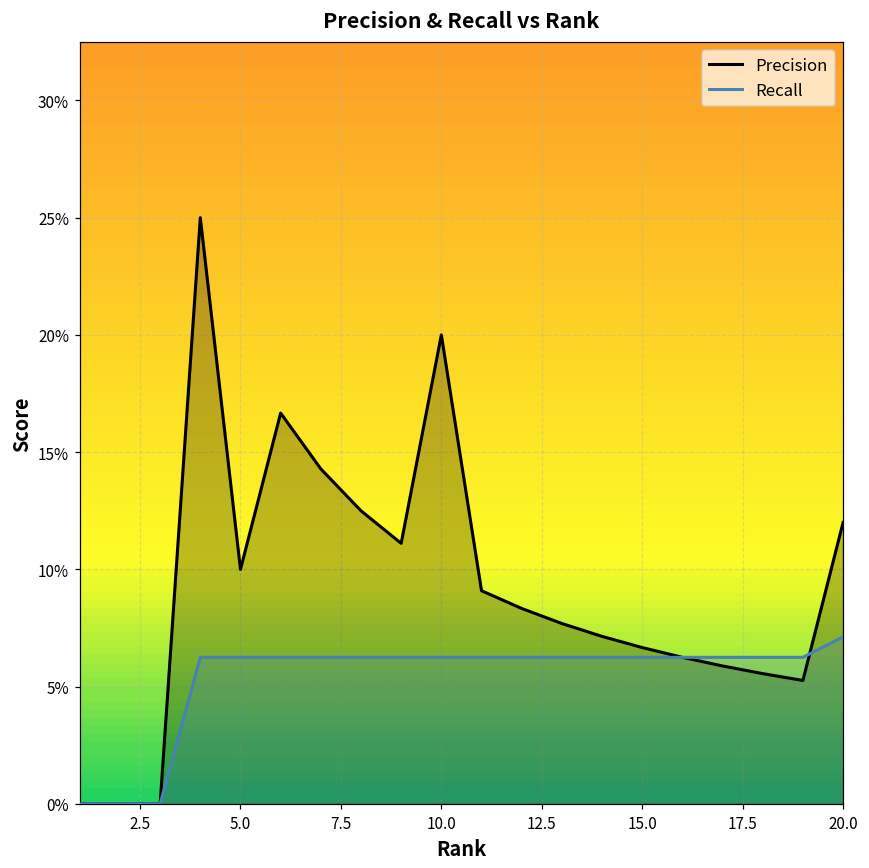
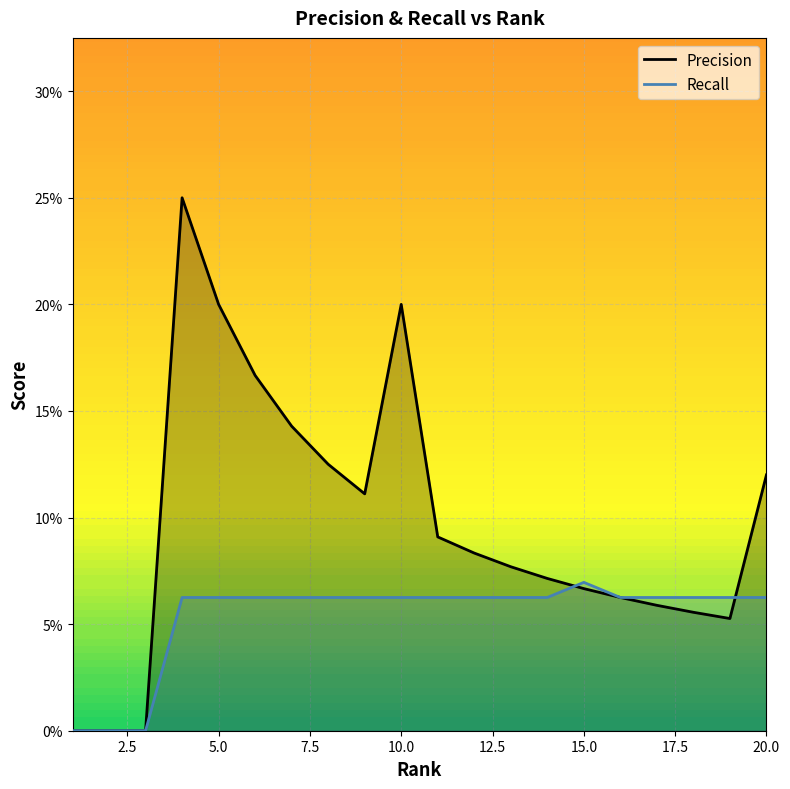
Precision, 5.0: 10.0% -> 20.0%
Recall, 15.0: 6.3% -> 7.0%
Recall, 20.0: 7.1% -> 6.3%
